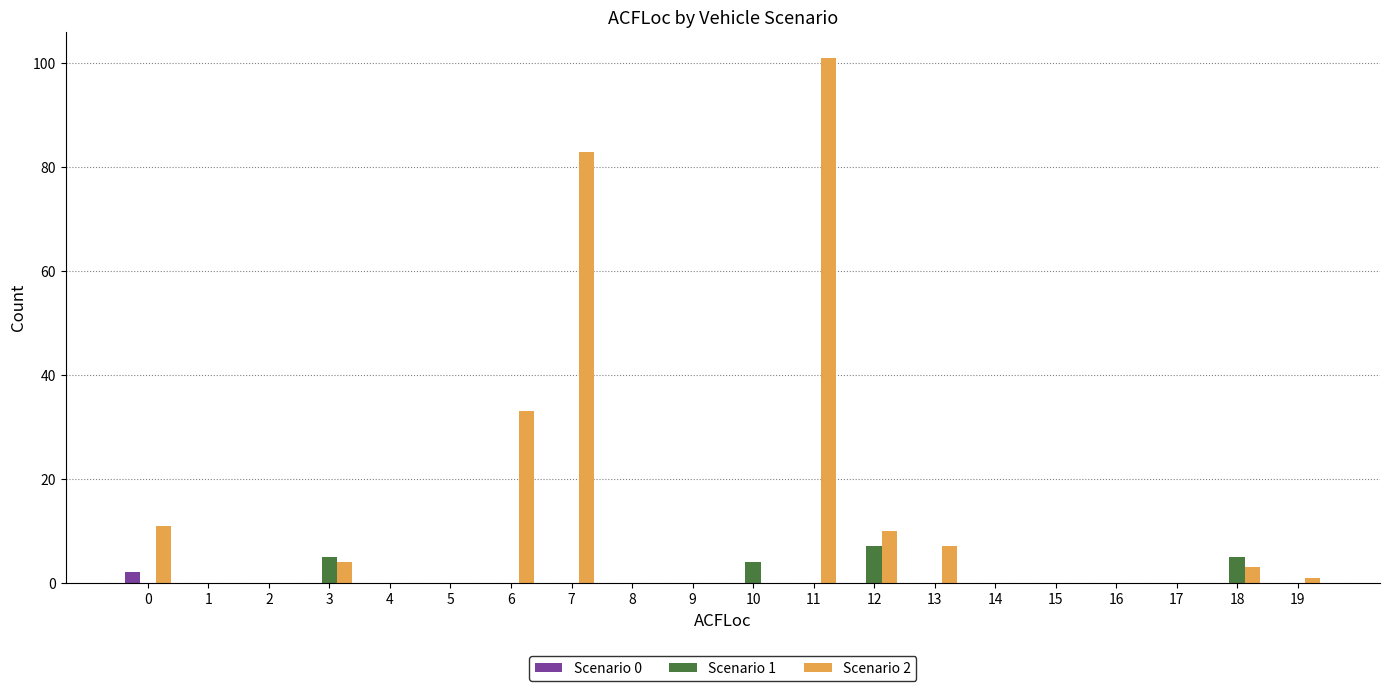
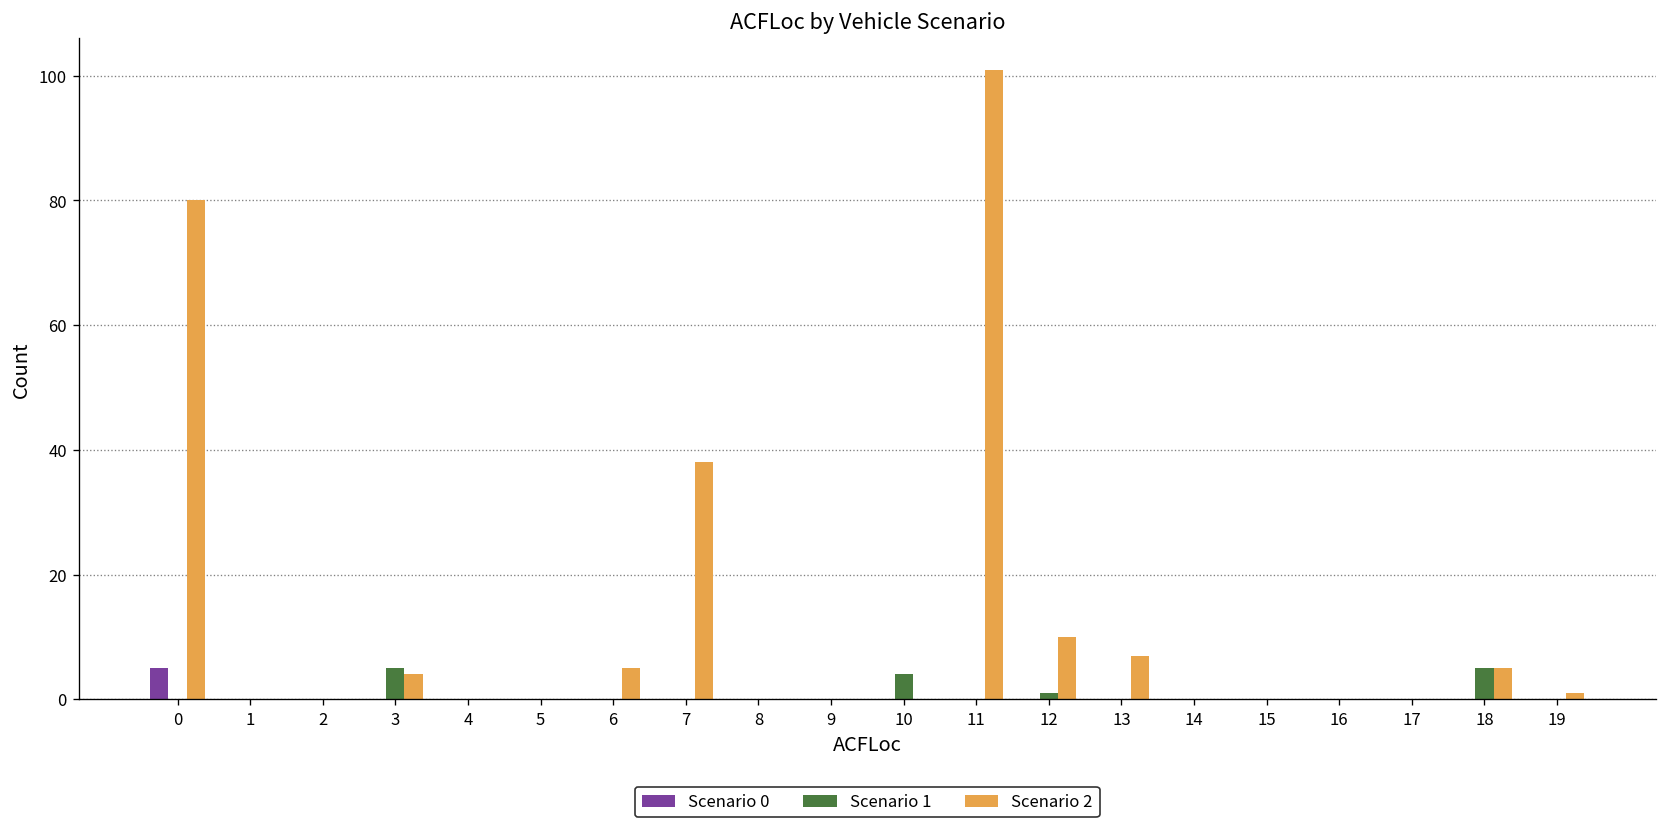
Scenario 0, 0: 2 -> 5
Scenario 2, 0: 11 -> 80
Scenario 2, 6: 33 -> 5
Scenario 2, 7: 83 -> 38
Scenario 1, 12: 7 -> 1
Scenario 2, 18: 3 -> 5
